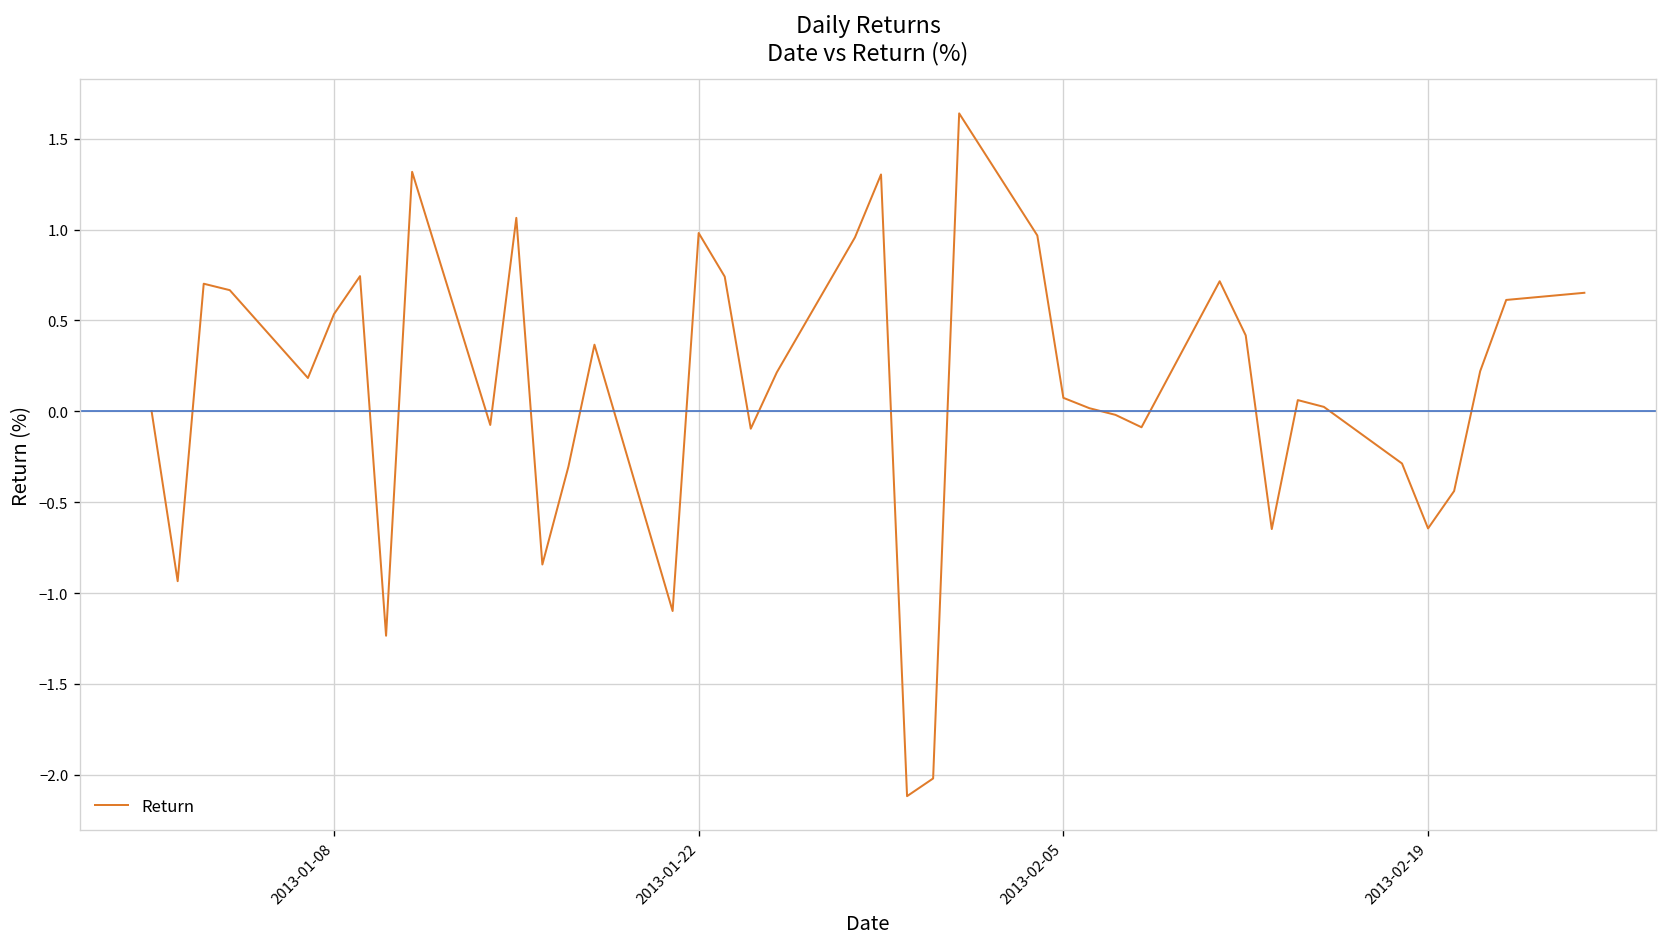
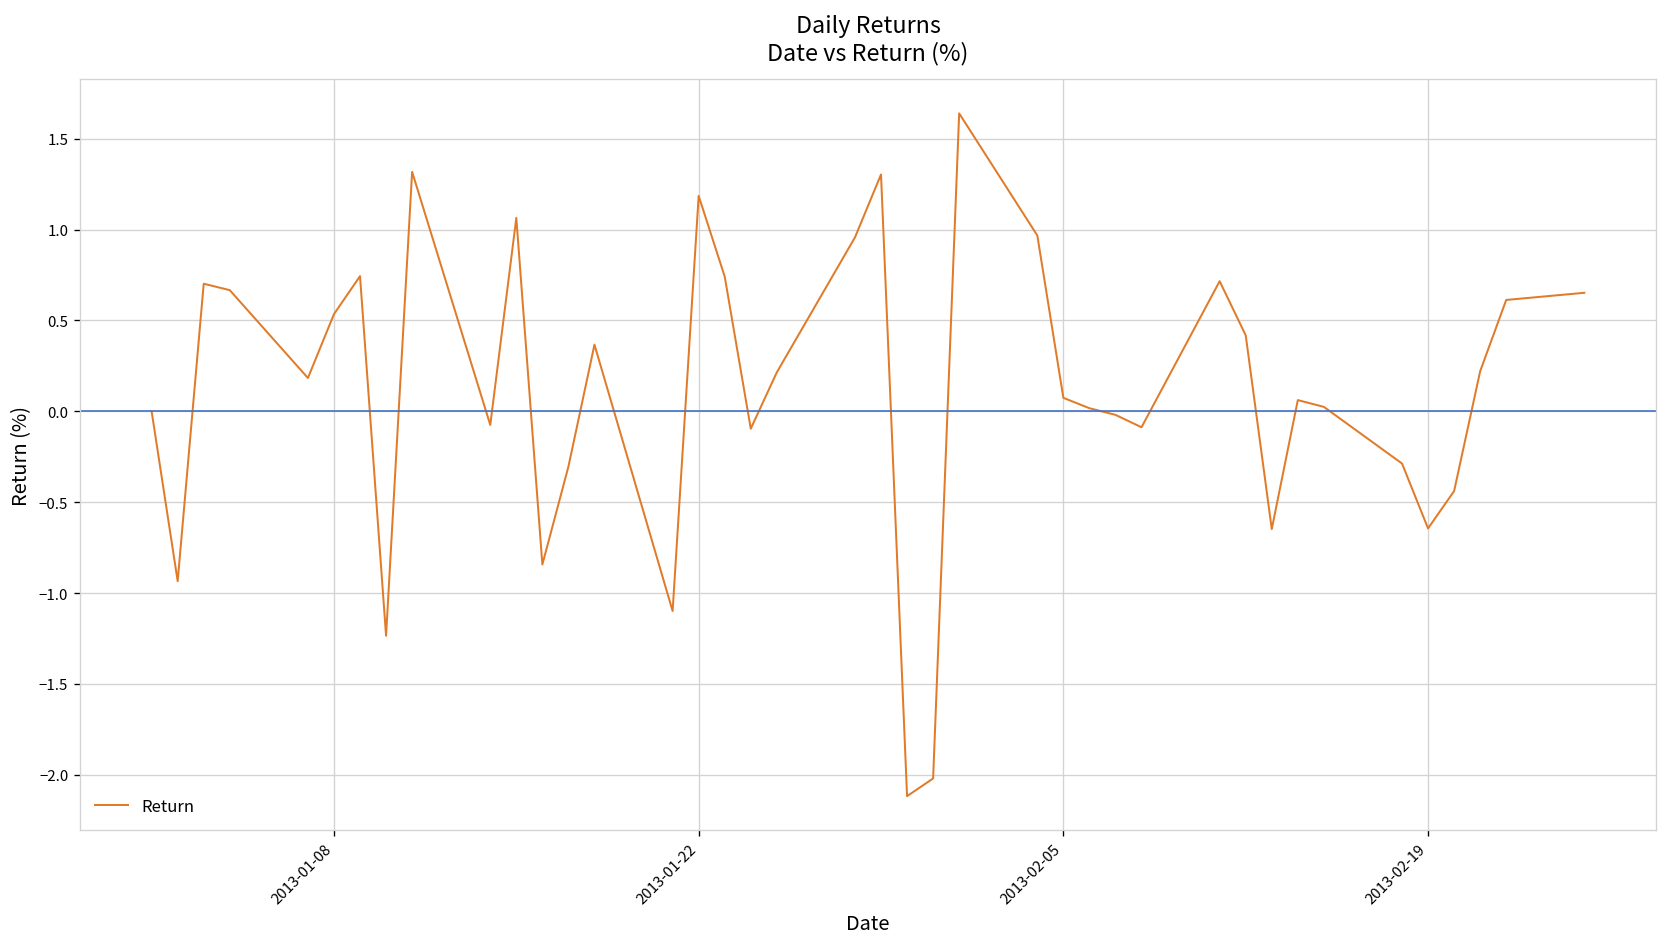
2013-01-22: 0.98 -> 1.19
